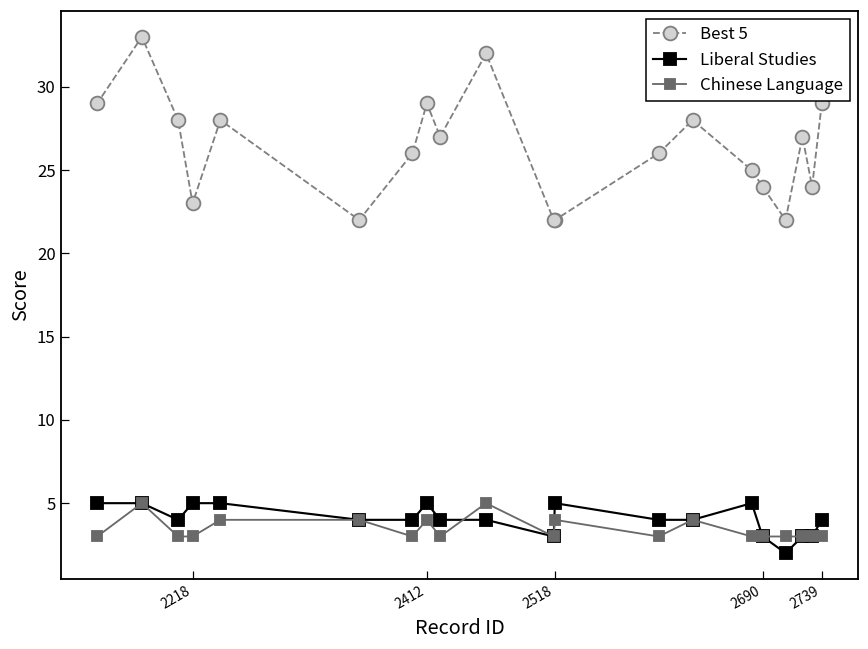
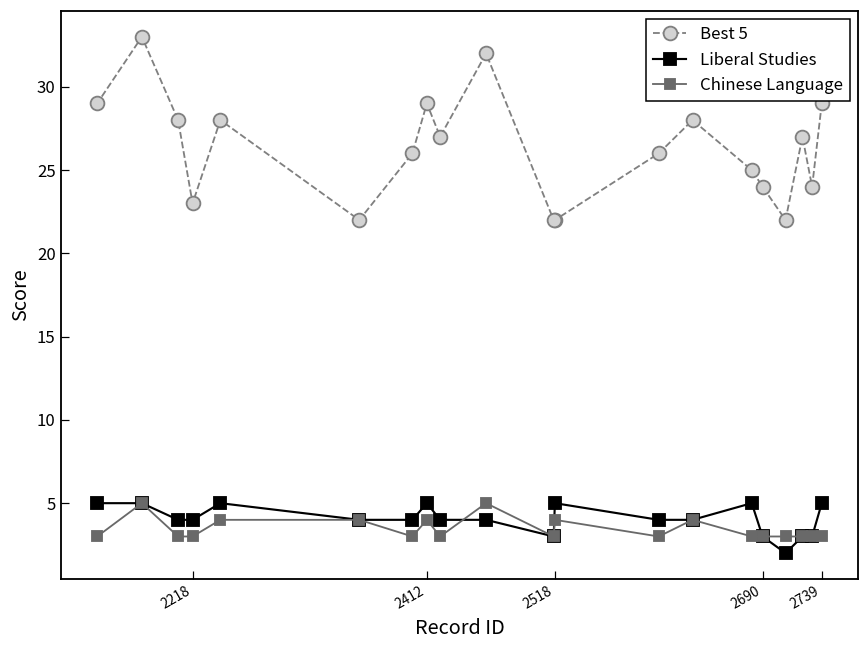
Liberal Studies, 2218: 5 -> 4
Liberal Studies, 2739: 4 -> 5
